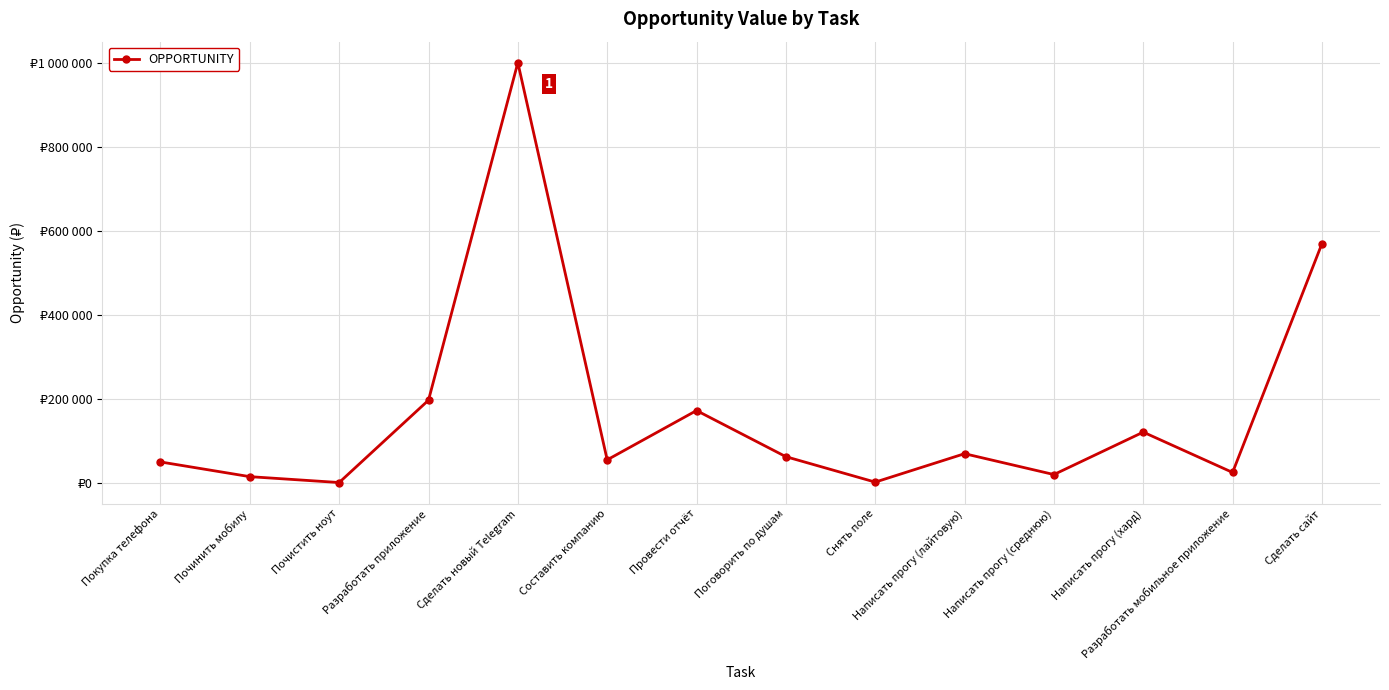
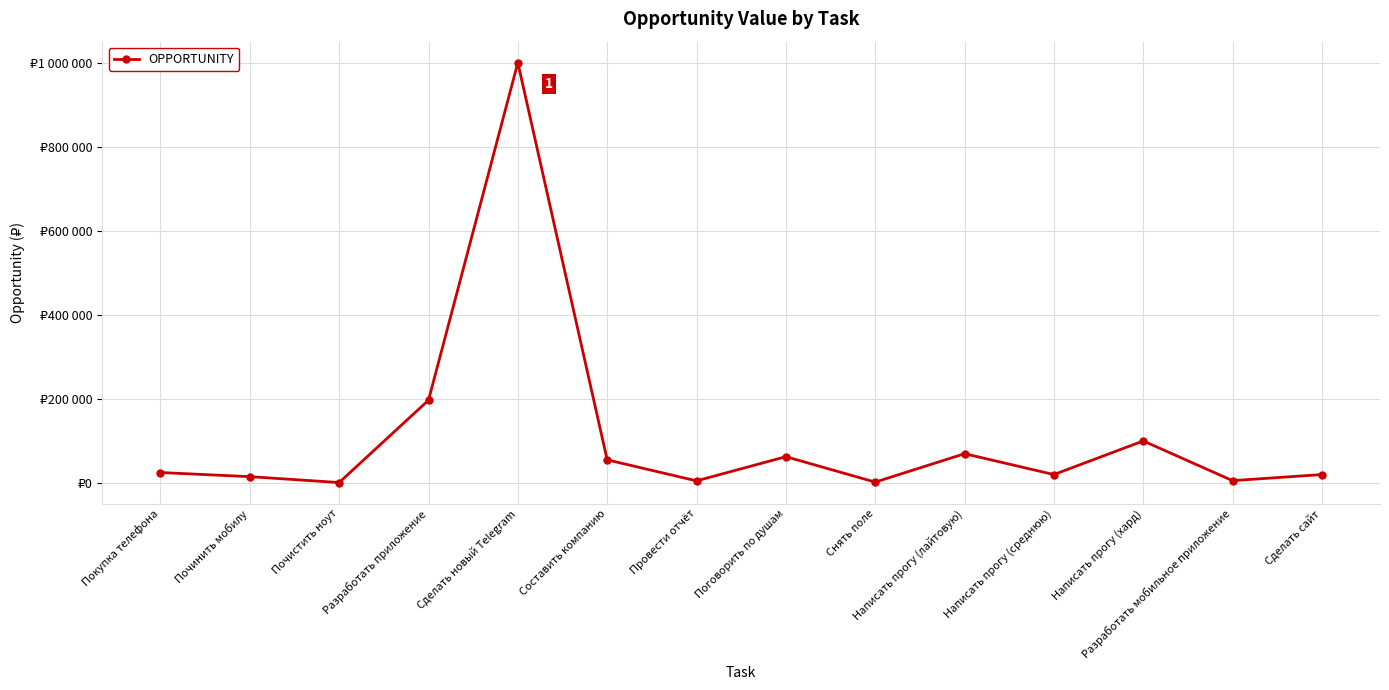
Покупка телефона: ₽50000 -> ₽20000
Провести отчёт: ₽170000 -> ₽10000
Написать прогу (хард): ₽120000 -> ₽100000
Разработать мобильное приложение: ₽30000 -> ₽10000
Сделать сайт: ₽570000 -> ₽20000
